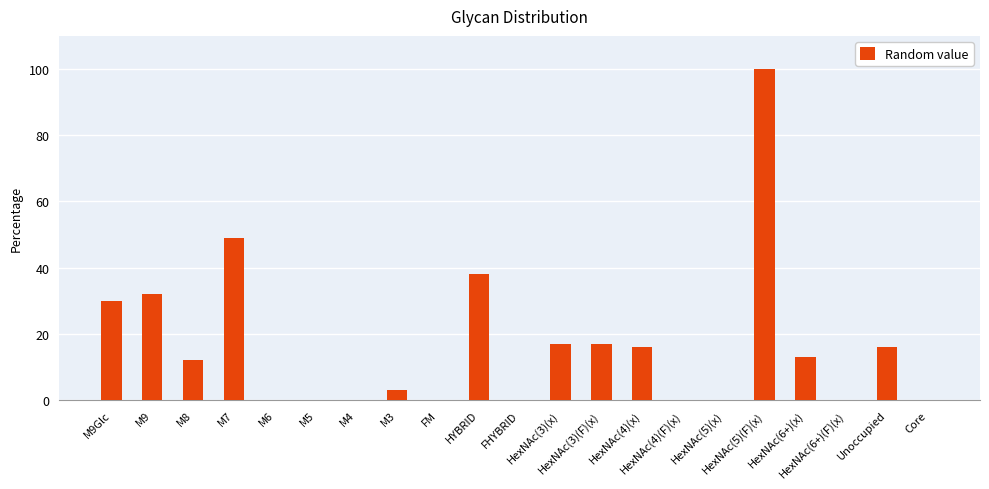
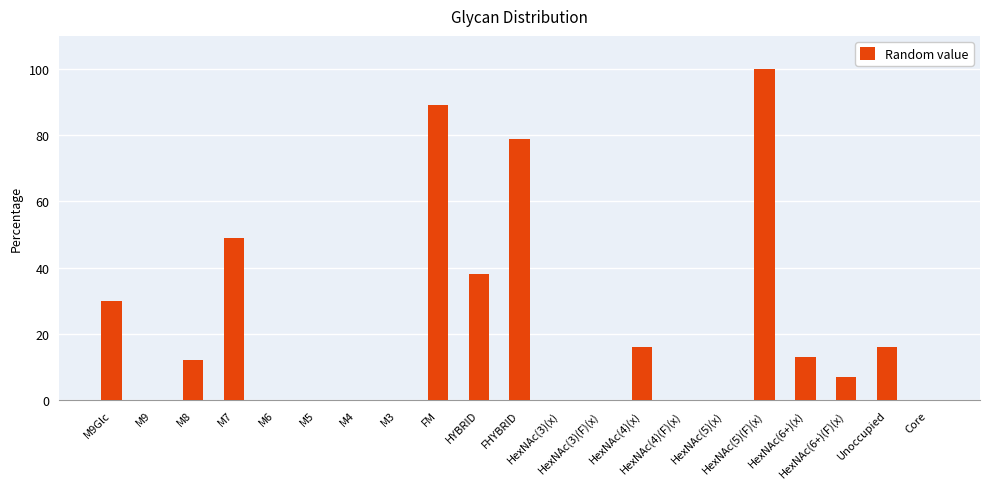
M9: 32 -> 0
M3: 3 -> 0
FM: 0 -> 89
FHYBRID: 0 -> 79
HexNAc(3)(x): 17 -> 0
HexNAc(3)(F)(x): 17 -> 0
HexNAc(6+)(F)(x): 0 -> 7
